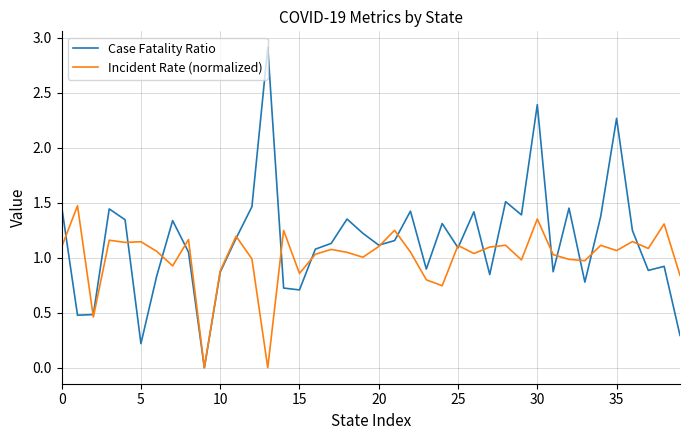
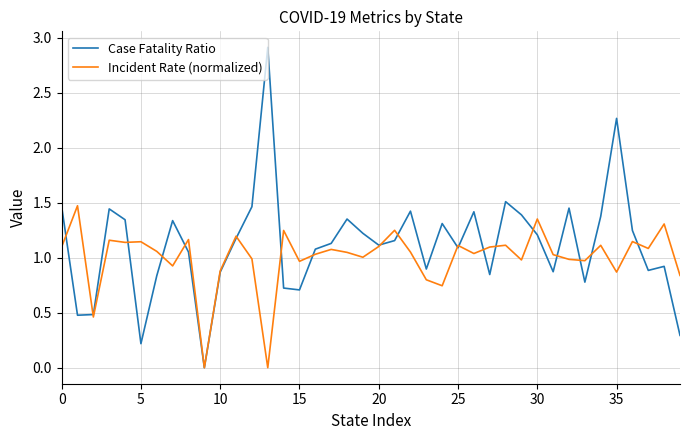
Incident Rate (normalized), 15: 0.86 -> 0.97
Case Fatality Ratio, 30: 2.39 -> 1.21
Incident Rate (normalized), 35: 1.06 -> 0.87
